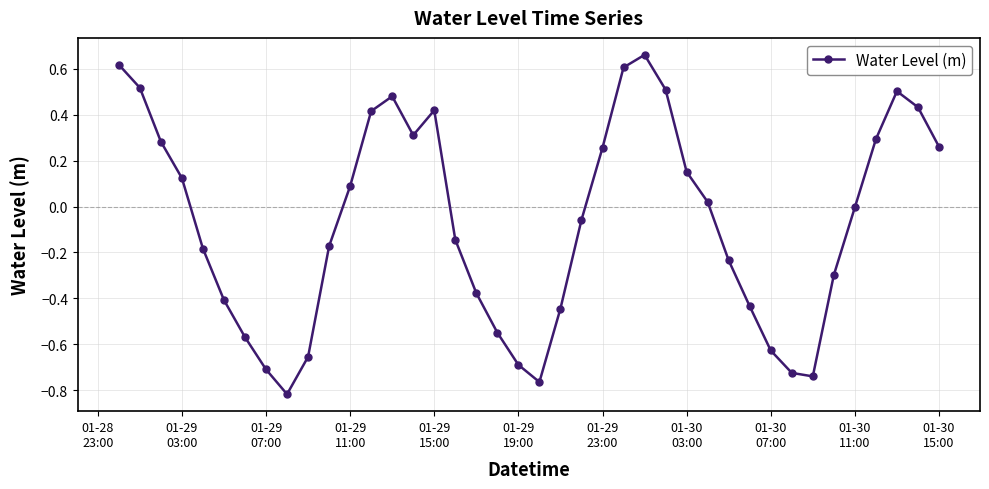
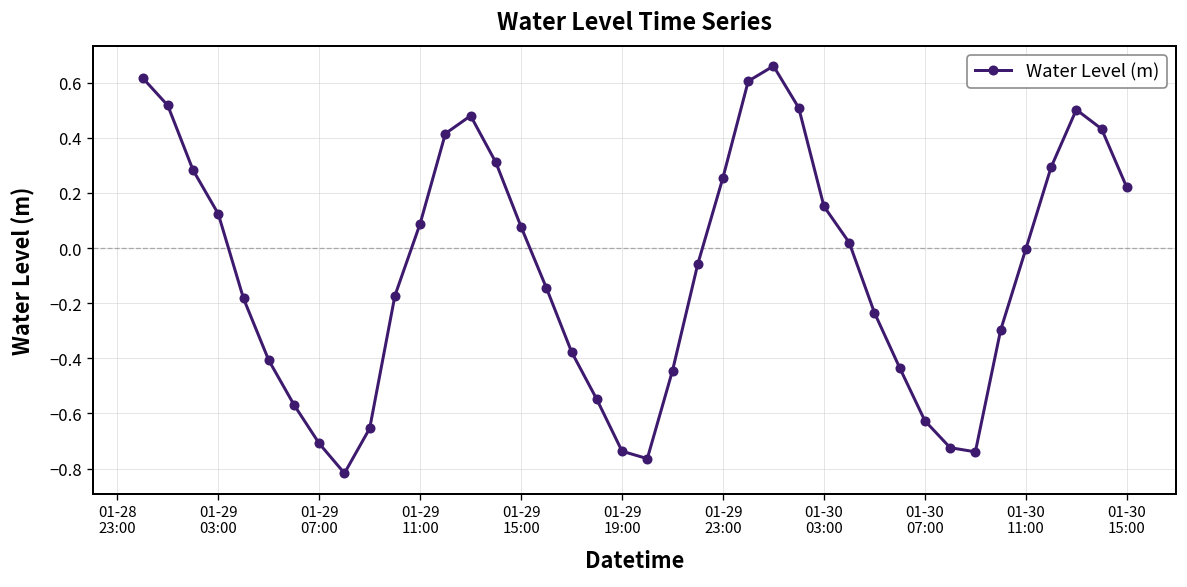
01-29 15:00: 0.42 -> 0.08
01-29 19:00: -0.69 -> -0.74
01-30 15:00: 0.26 -> 0.22
